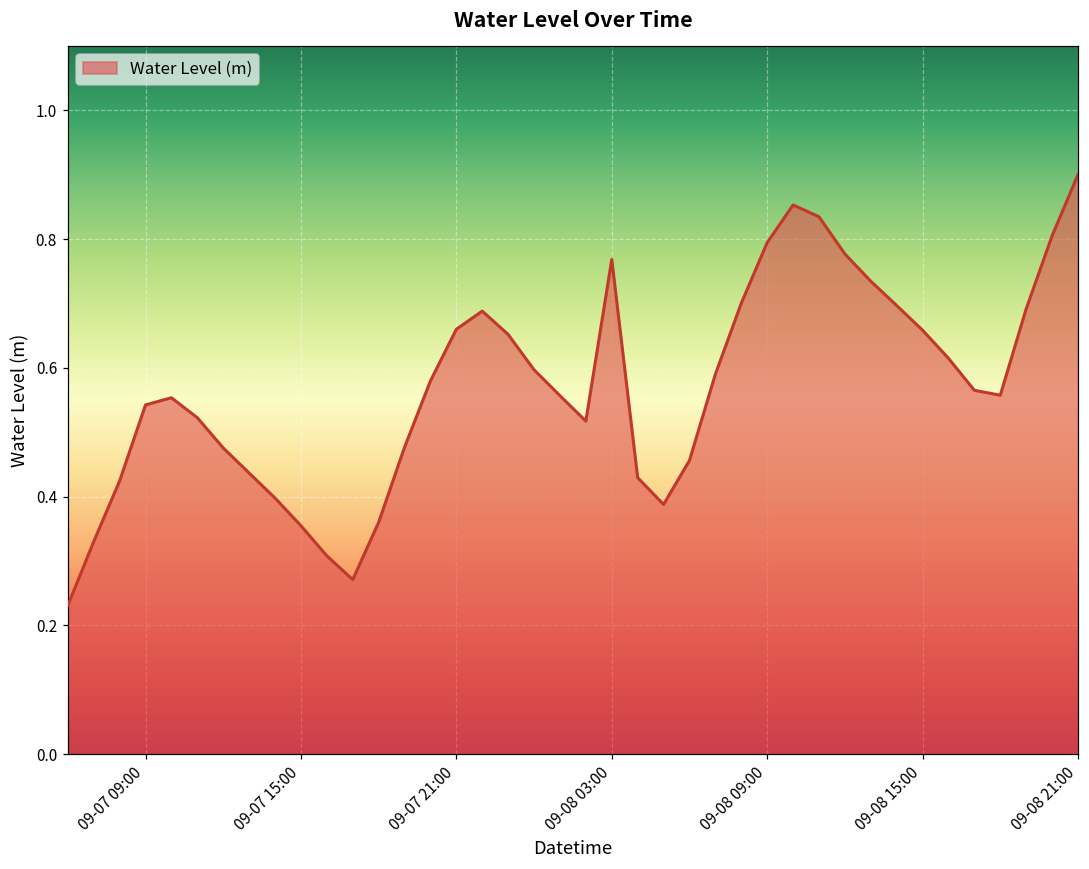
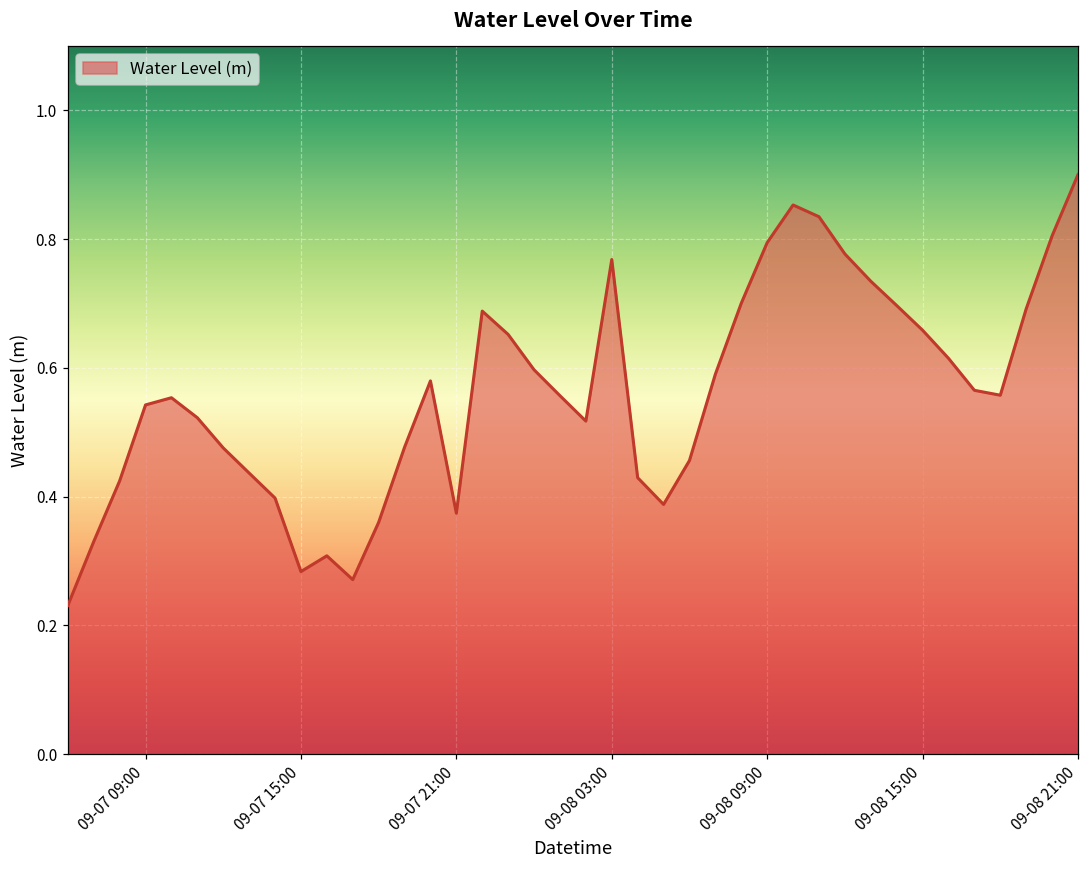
09-07 15:00: 0.35 -> 0.28
09-07 21:00: 0.66 -> 0.37
